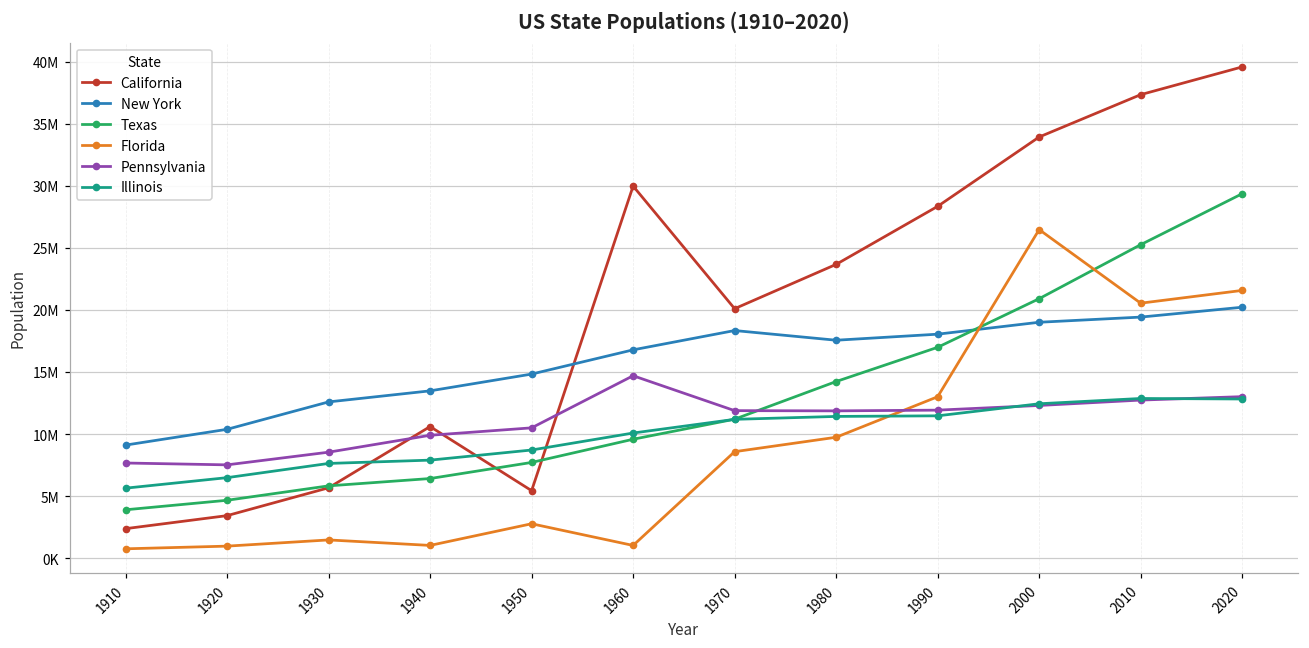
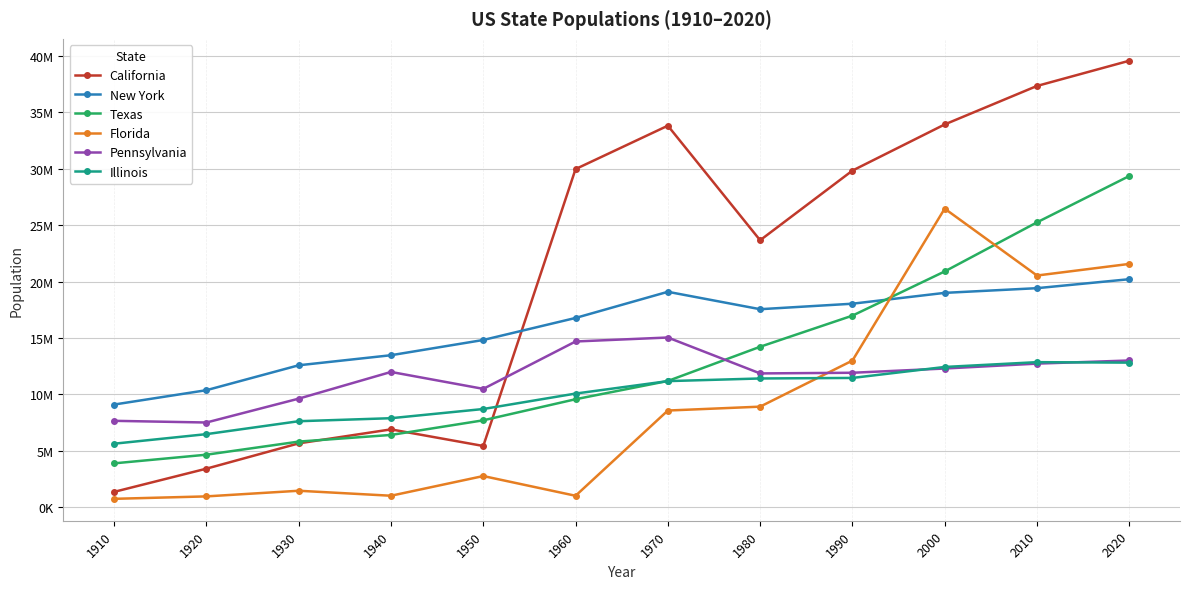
California, 1910: 2400000 -> 1400000
Pennsylvania, 1930: 8500000 -> 9600000
California, 1940: 10600000 -> 6900000
Pennsylvania, 1940: 9900000 -> 12000000
California, 1970: 20100000 -> 33800000
New York, 1970: 18300000 -> 19100000
Pennsylvania, 1970: 11900000 -> 15000000
Florida, 1980: 9700000 -> 8900000
California, 1990: 28300000 -> 29800000
